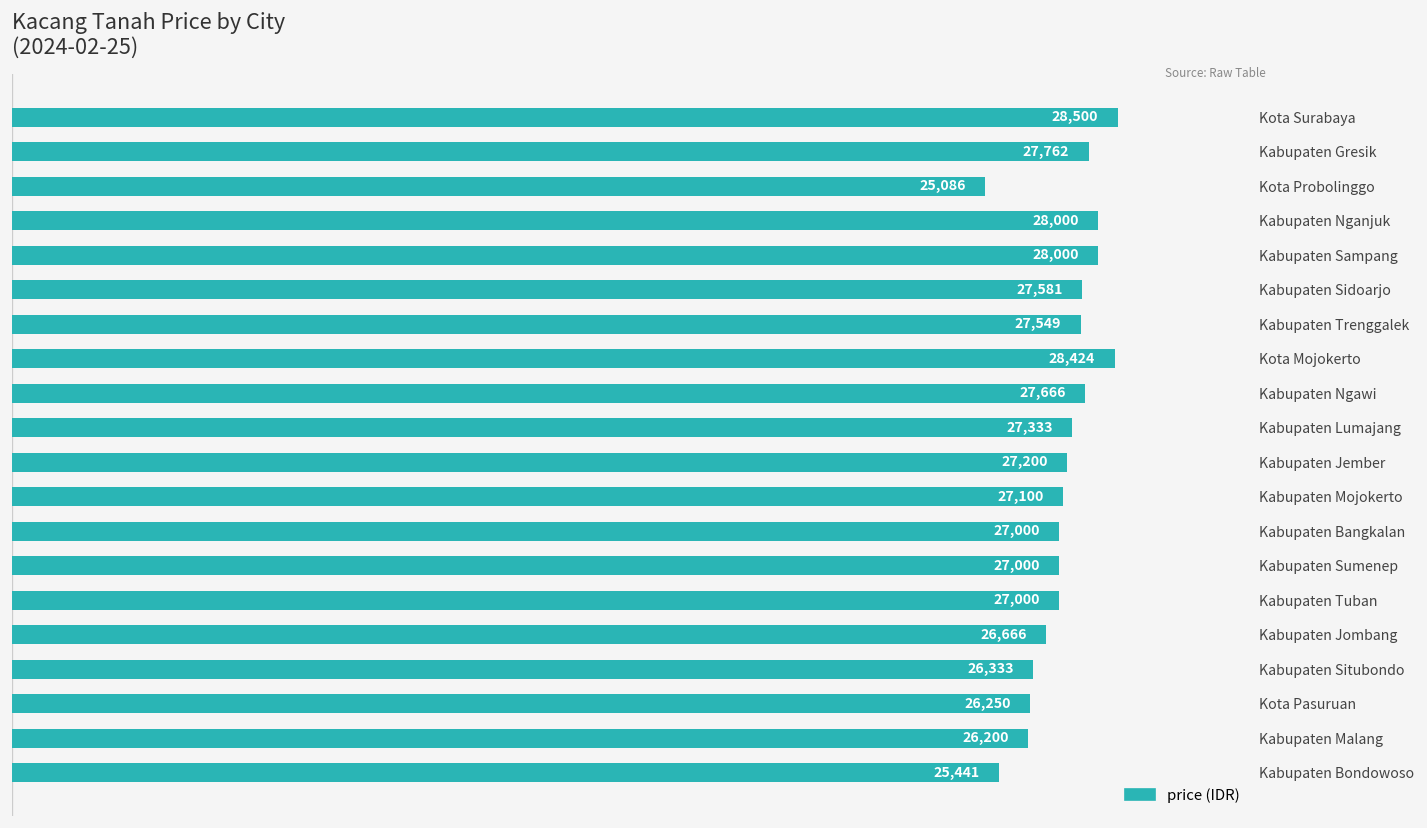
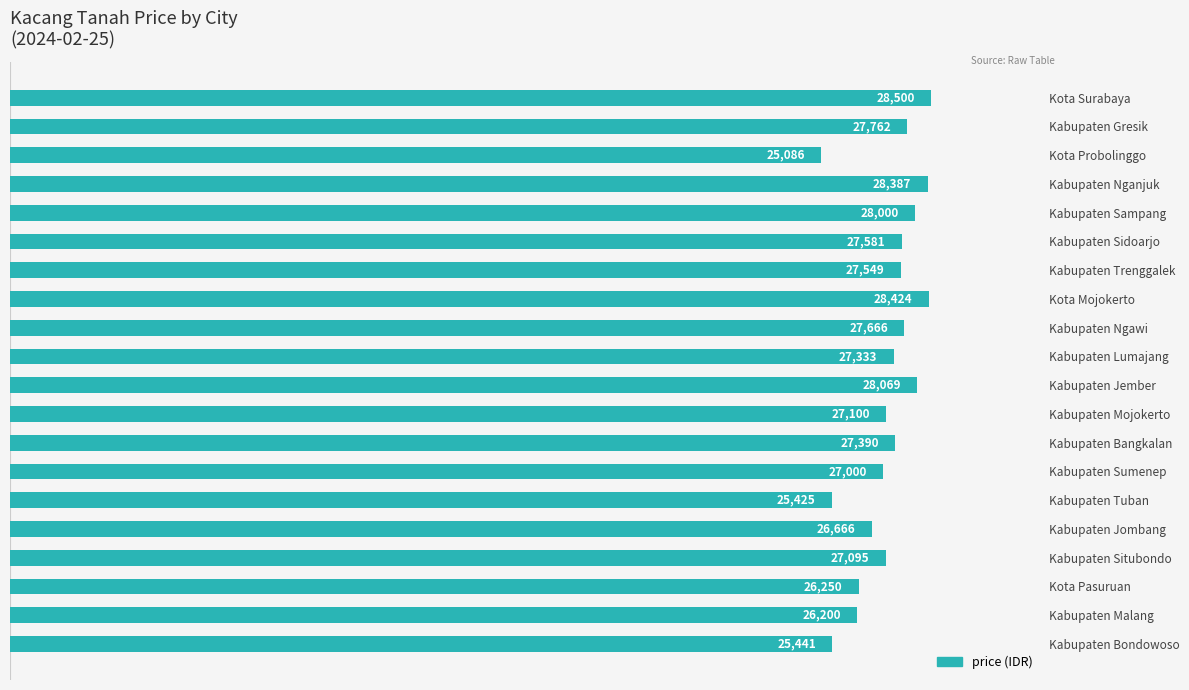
Kabupaten Nganjuk: 28,000 -> 28,387
Kabupaten Jember: 27,200 -> 28,069
Kabupaten Bangkalan: 27,000 -> 27,390
Kabupaten Tuban: 27,000 -> 25,425
Kabupaten Situbondo: 26,333 -> 27,095
